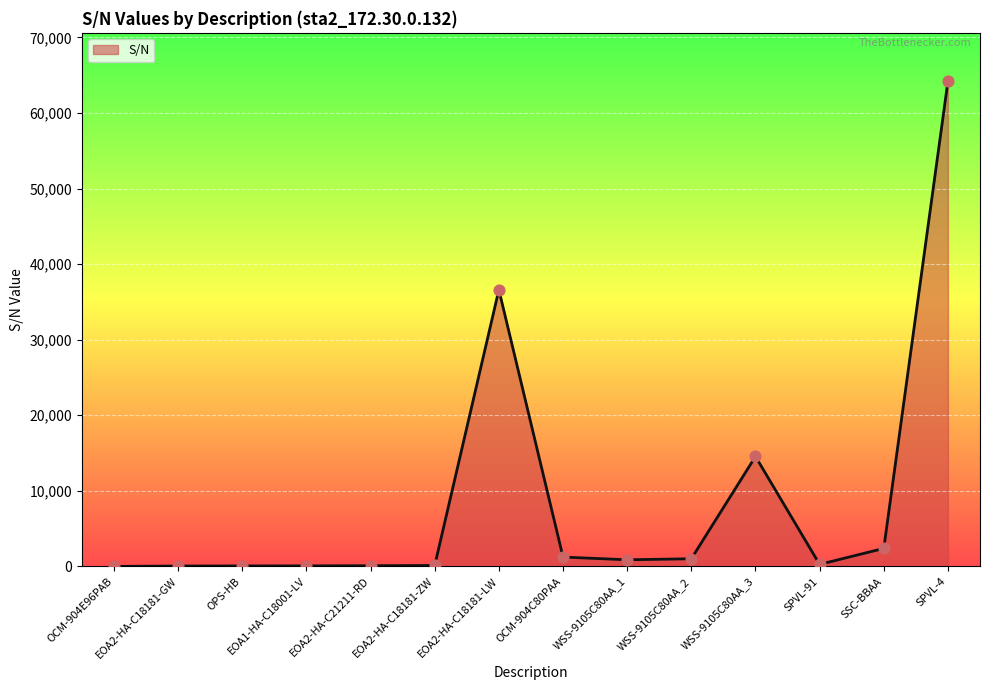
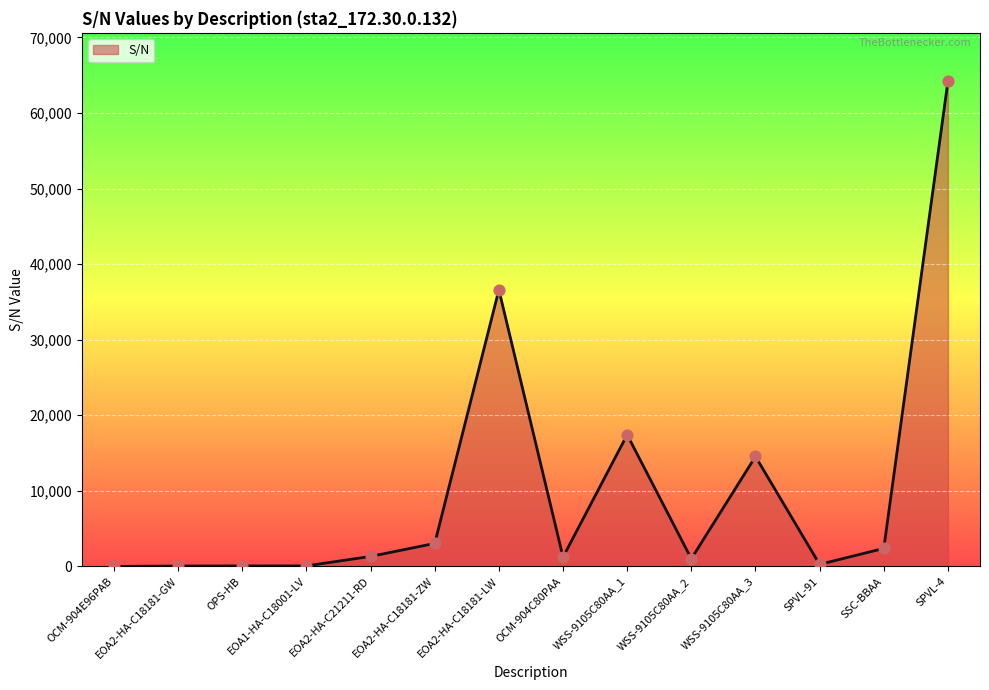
EOA2-HA-C21211-RD: 0 -> 1,000
EOA2-HA-C18181-ZW: 0 -> 3,000
WSS-9105C80AA_1: 1,000 -> 17,000
